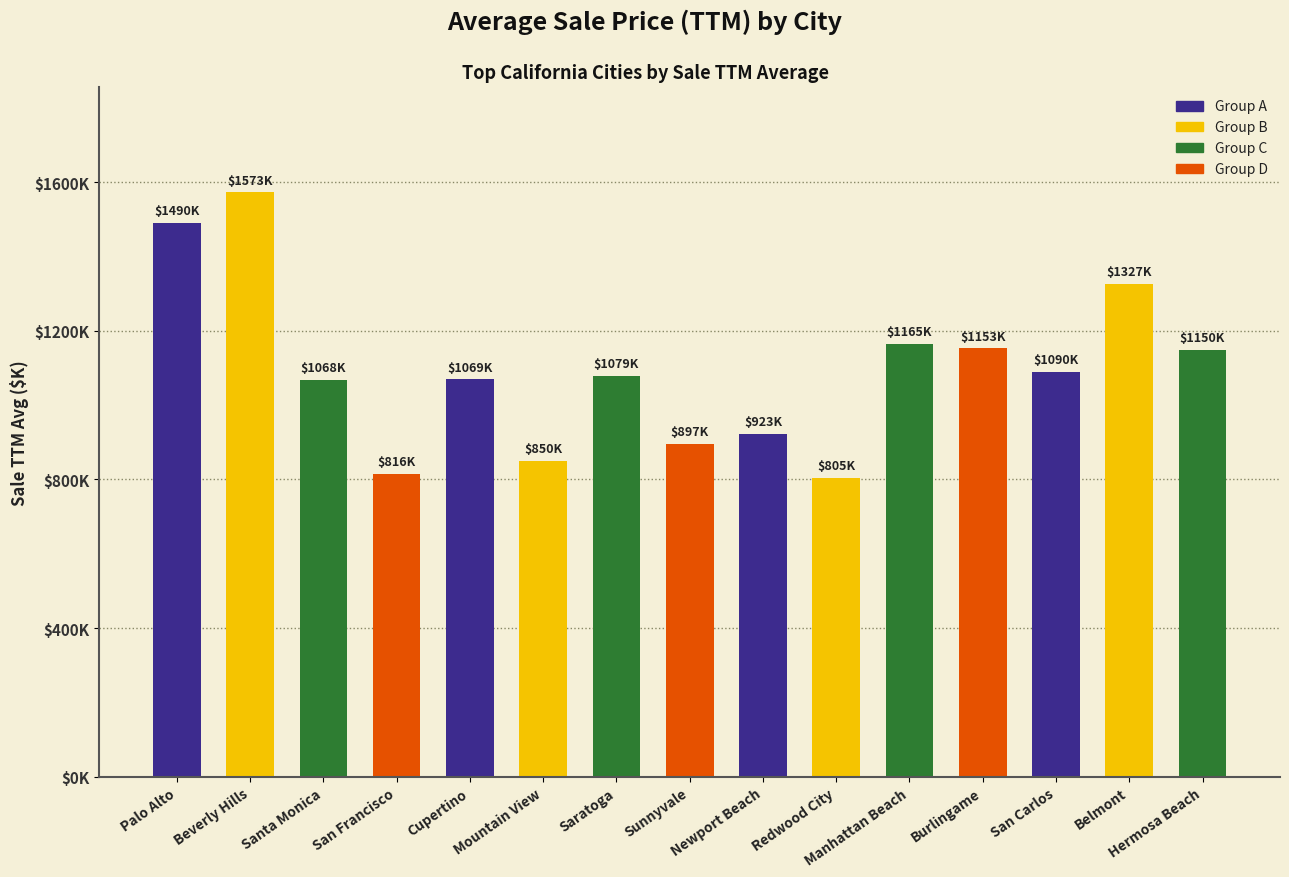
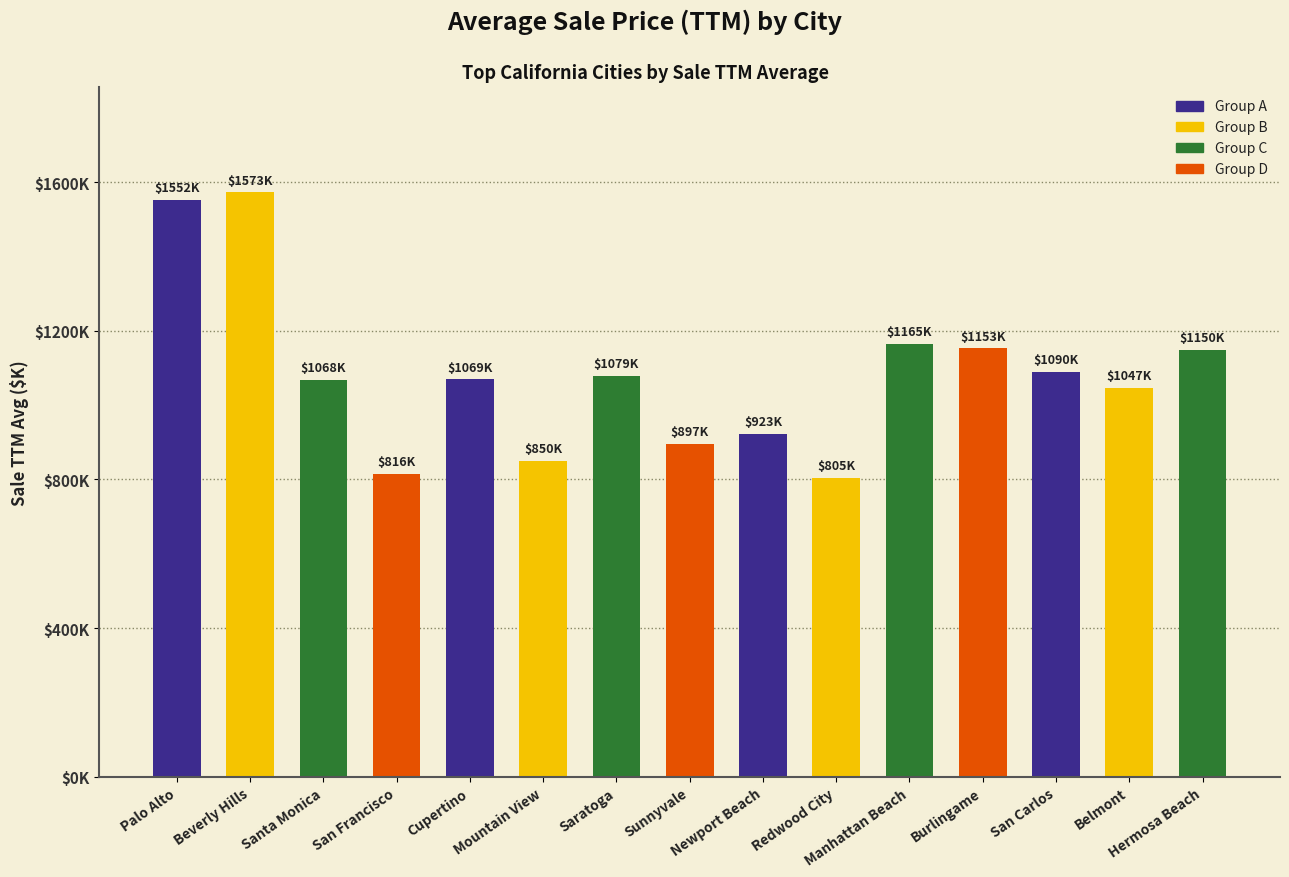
Palo Alto: $1490K -> $1552K
Belmont: $1327K -> $1047K
